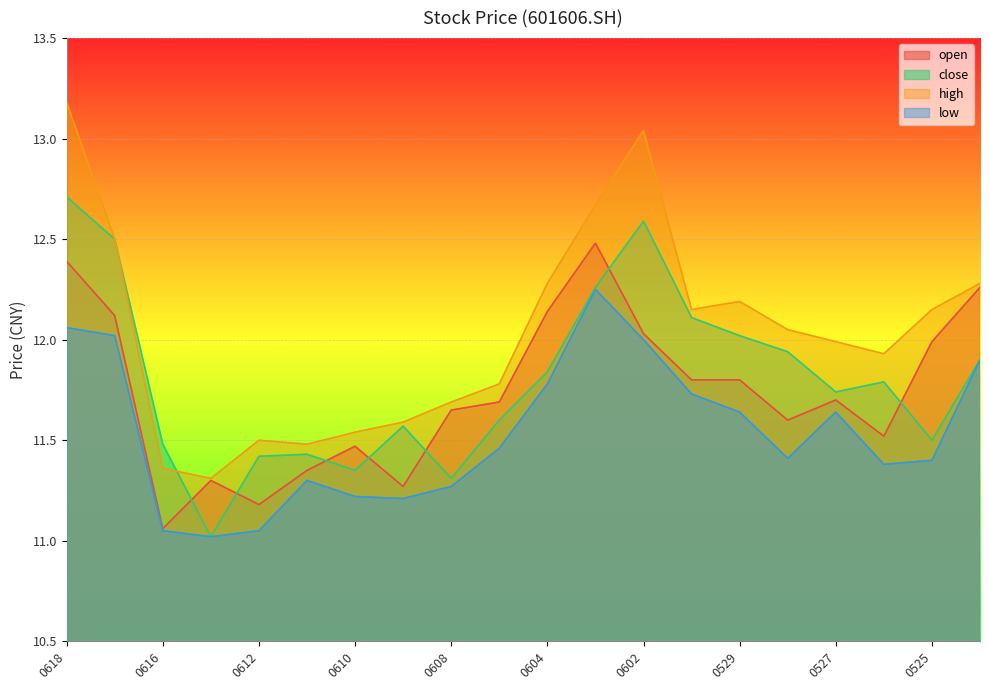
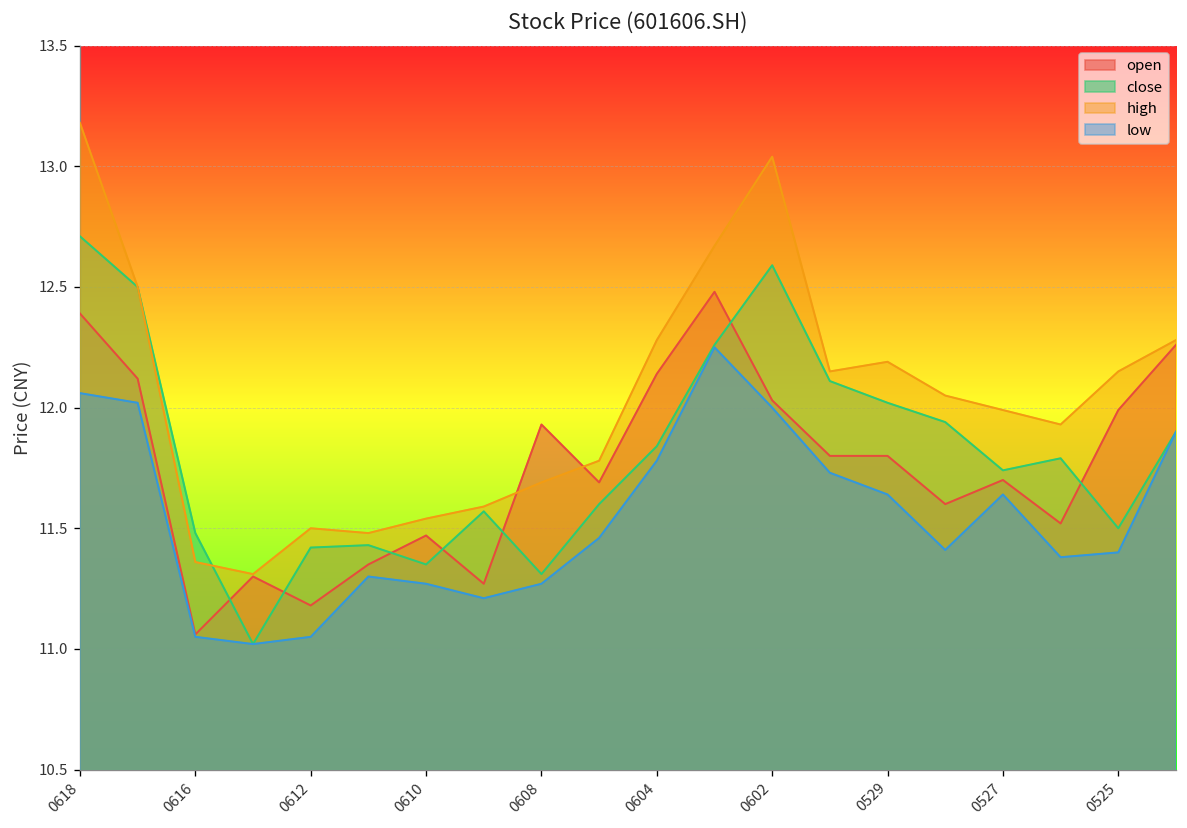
low, 0610: 11.22 -> 11.27
open, 0608: 11.65 -> 11.93
